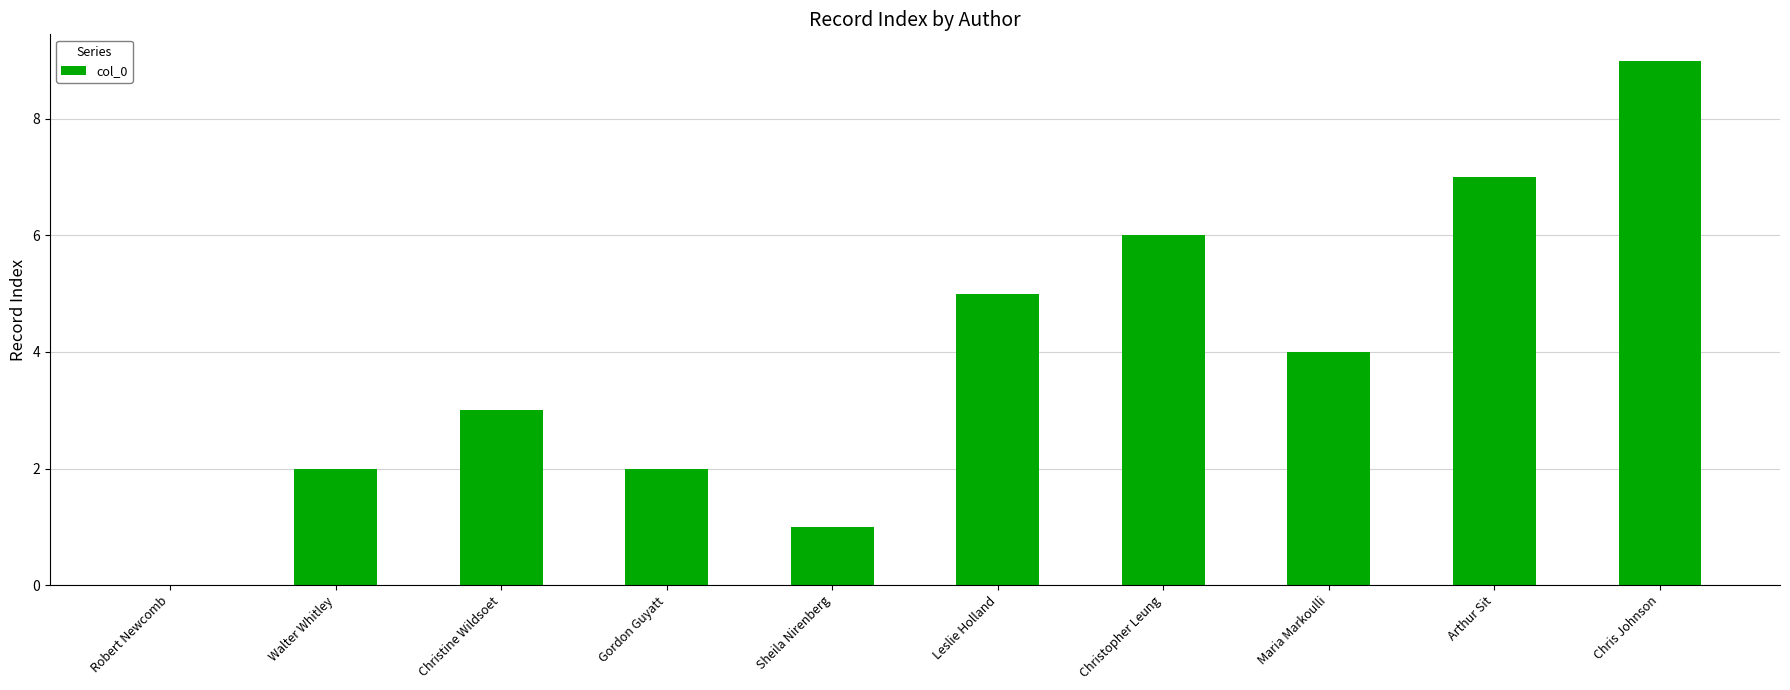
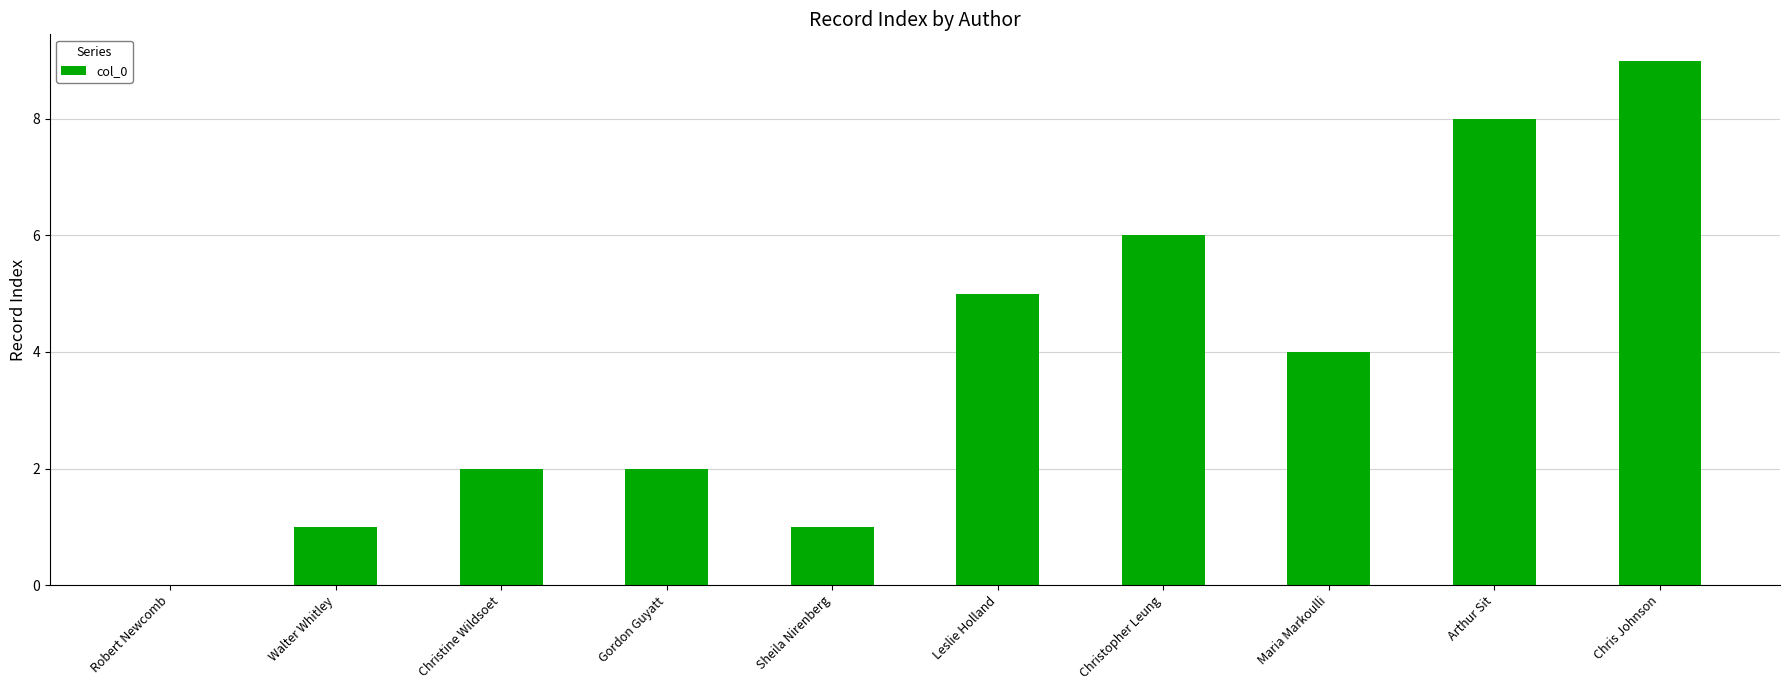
Walter Whitley: 2 -> 1
Christine Wildsoet: 3 -> 2
Arthur Sit: 7 -> 8
